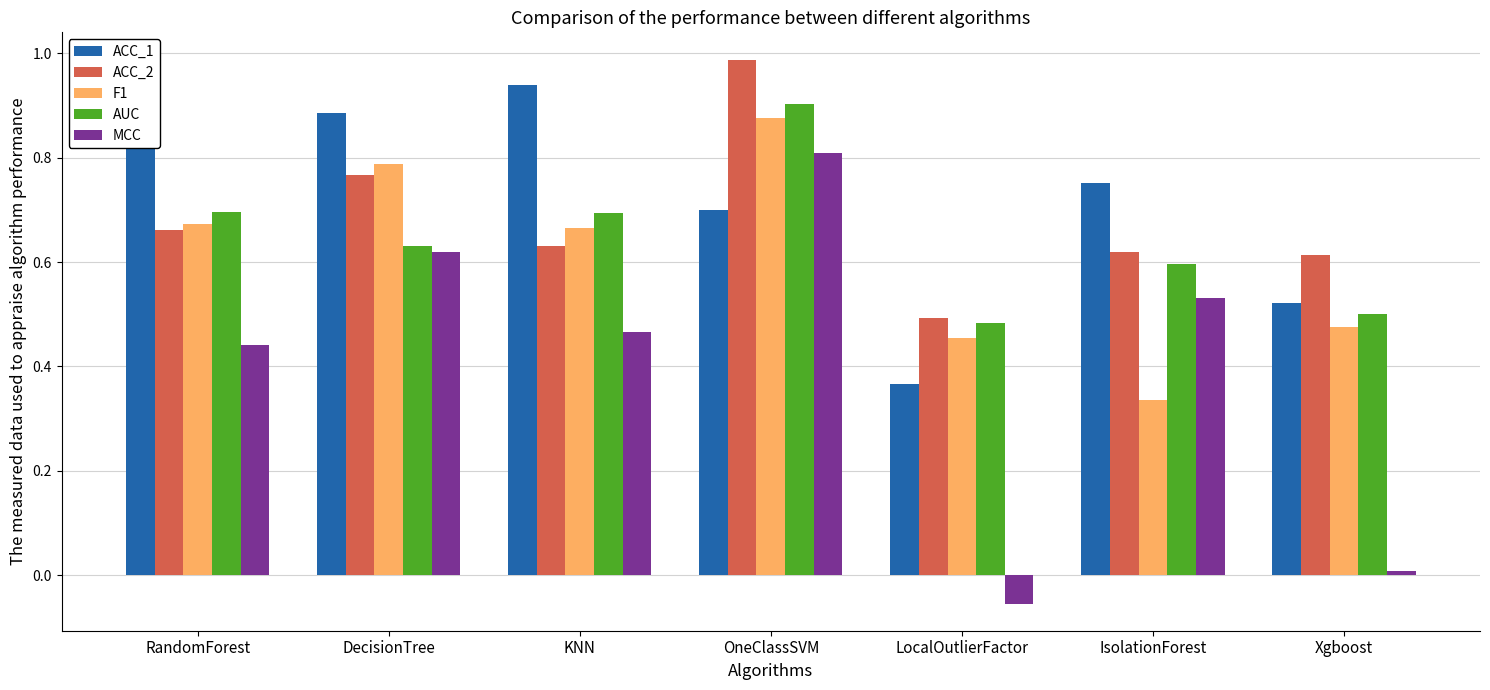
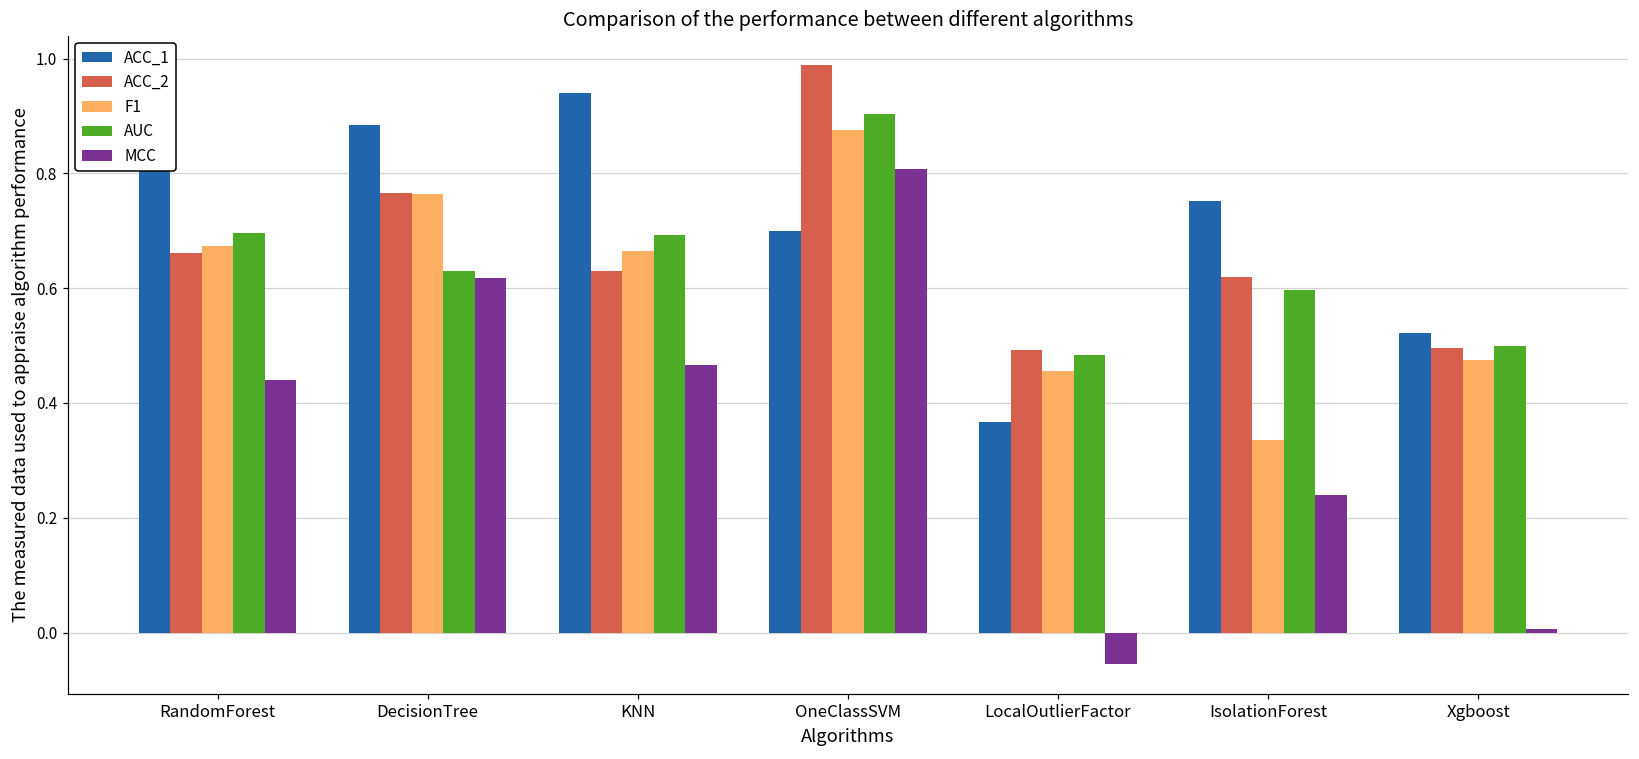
F1, DecisionTree: 0.79 -> 0.76
MCC, IsolationForest: 0.53 -> 0.24
ACC_2, Xgboost: 0.61 -> 0.50
